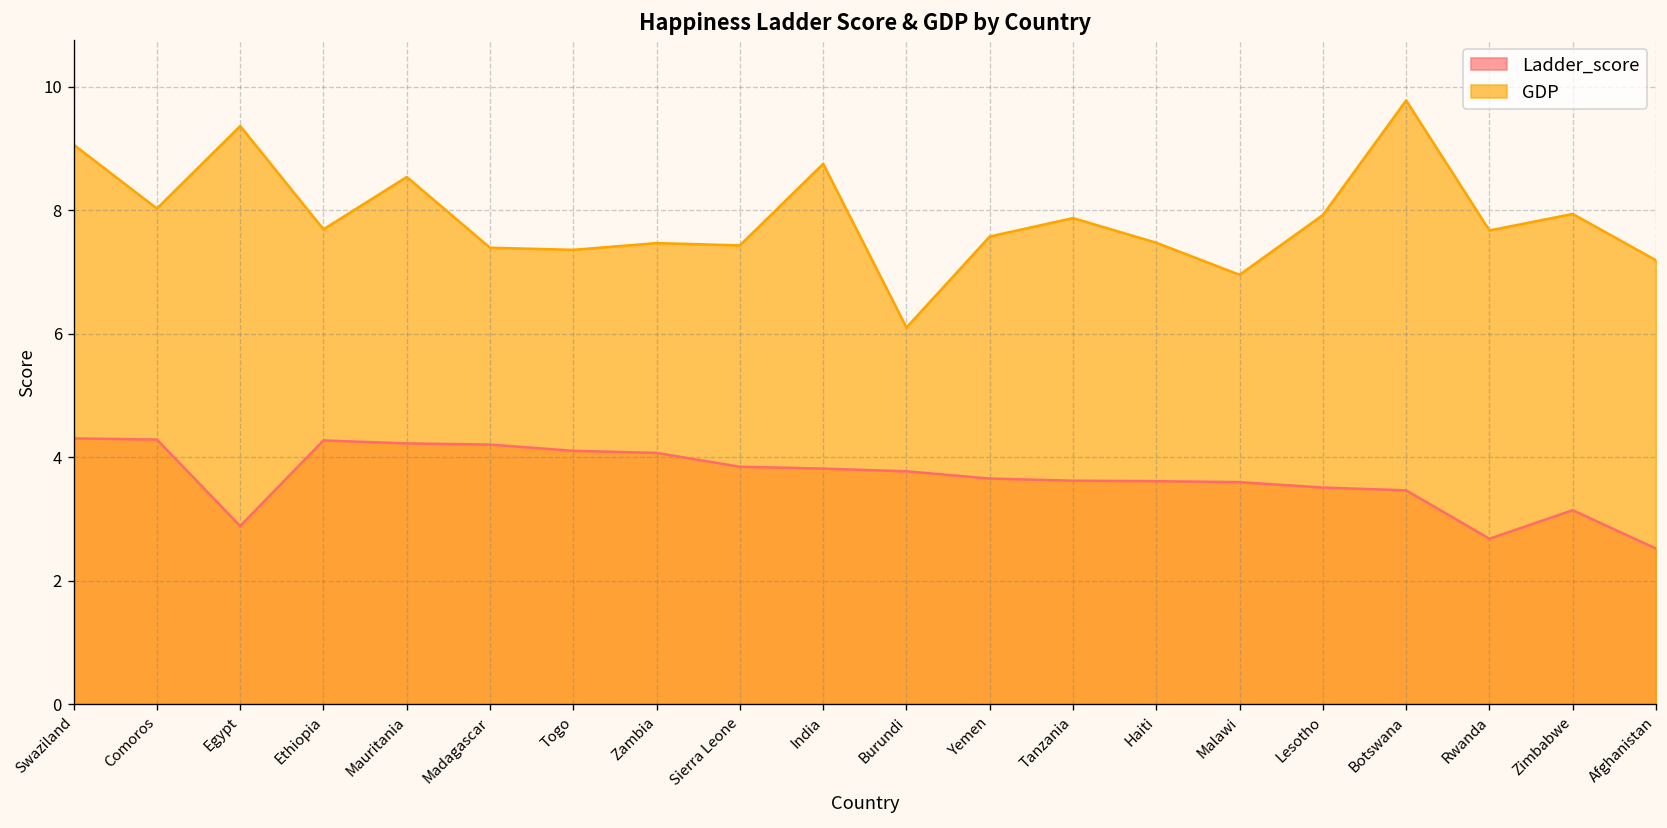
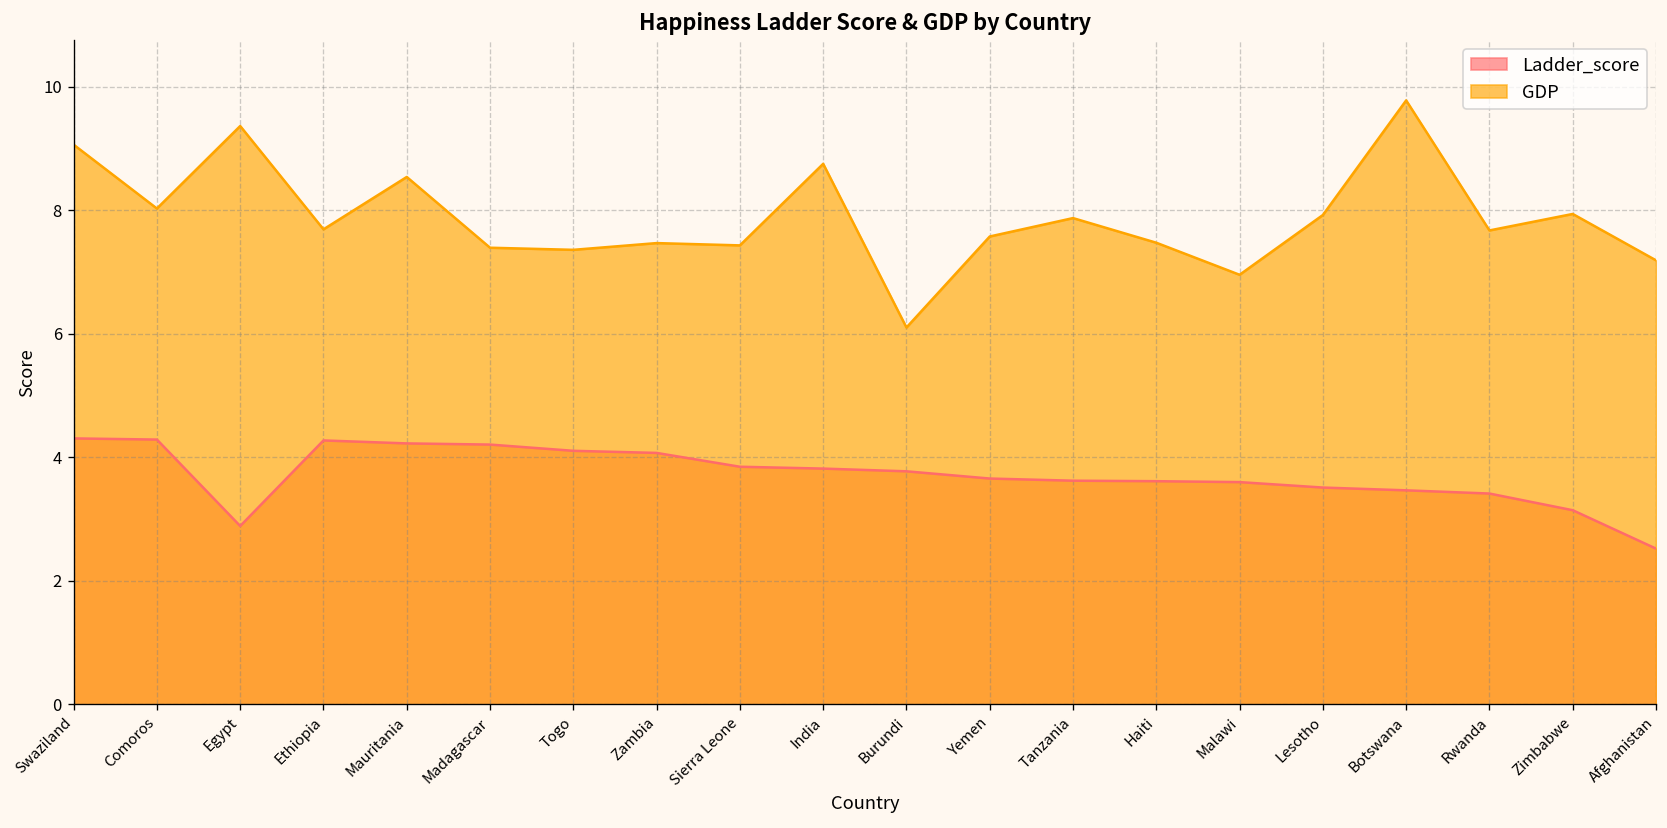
Ladder_score, Rwanda: 2.7 -> 3.4
